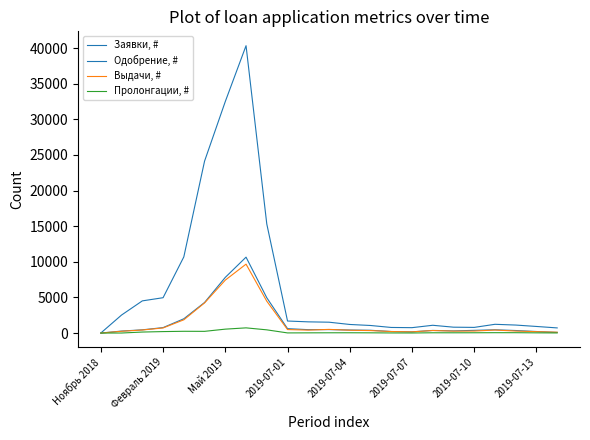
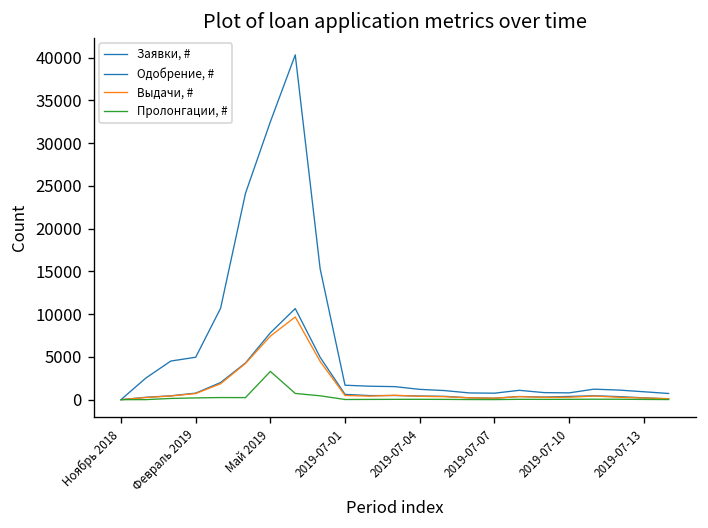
Пролонгации, #, Май 2019: 1000 -> 3000
